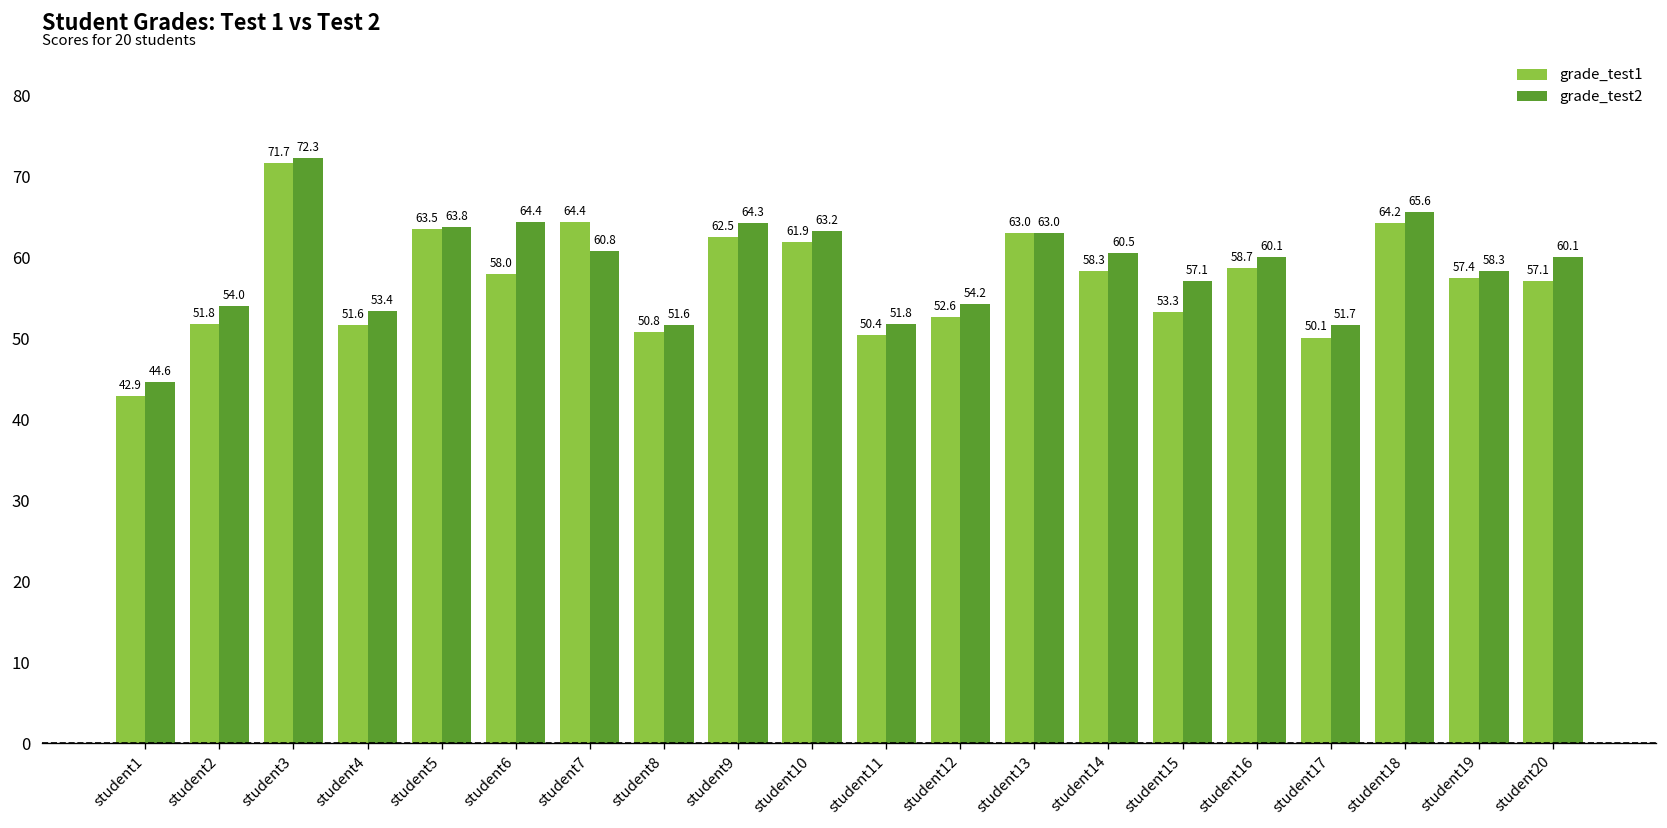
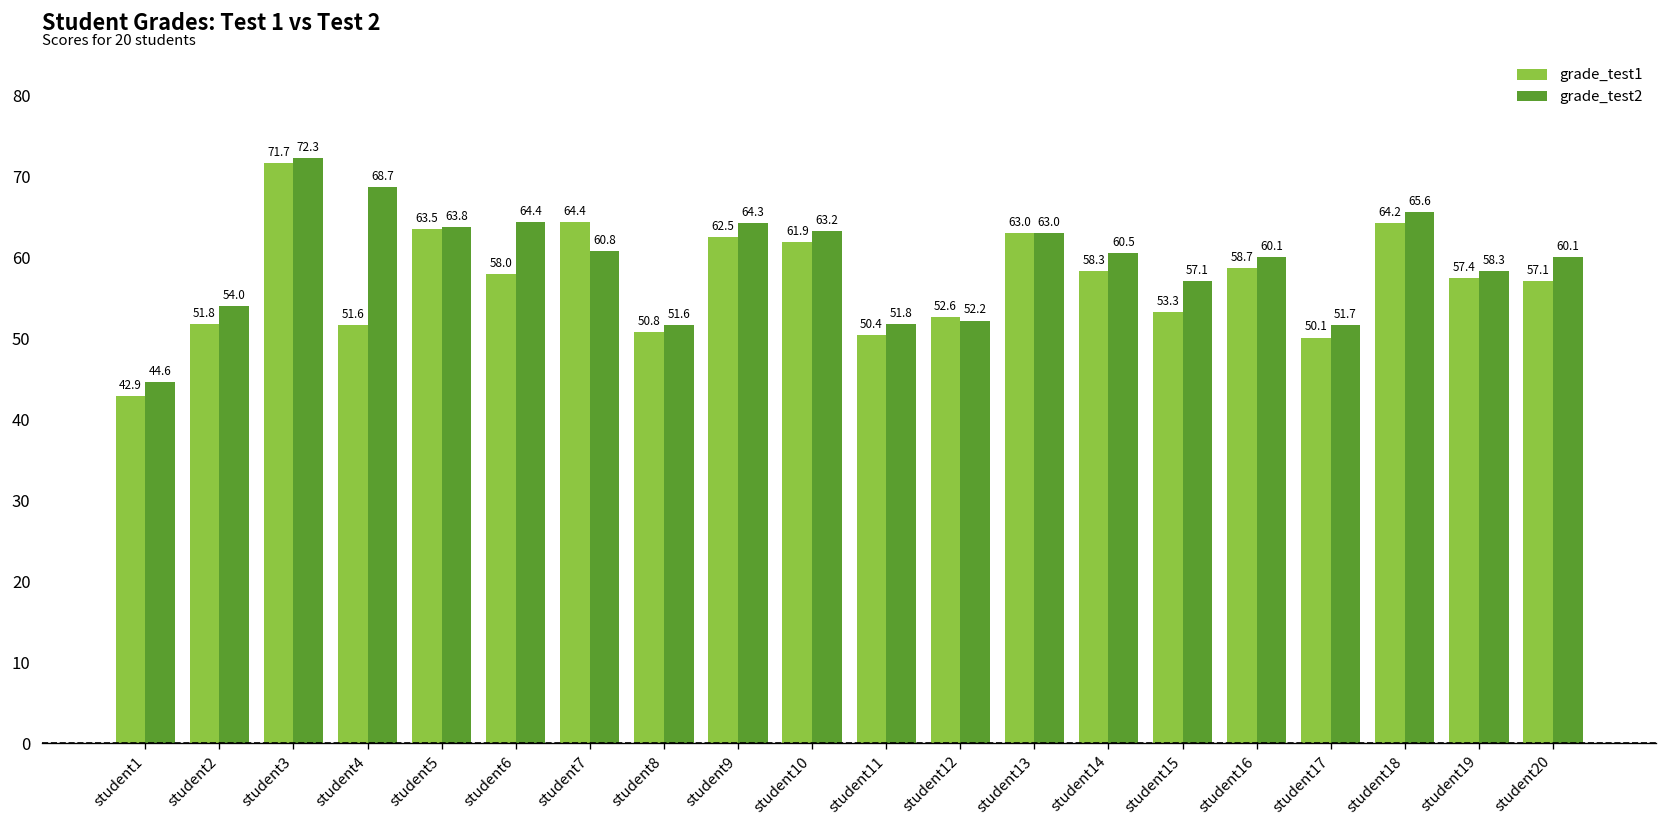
grade_test2, student4: 53.4 -> 68.7
grade_test2, student12: 54.2 -> 52.2
